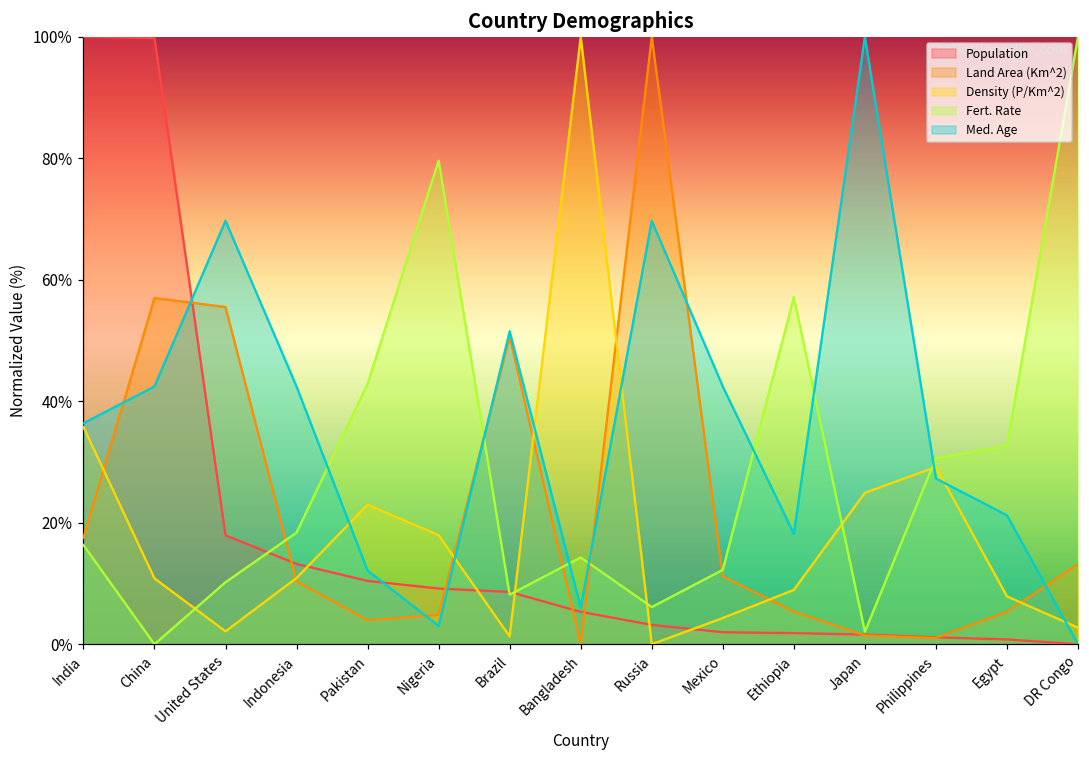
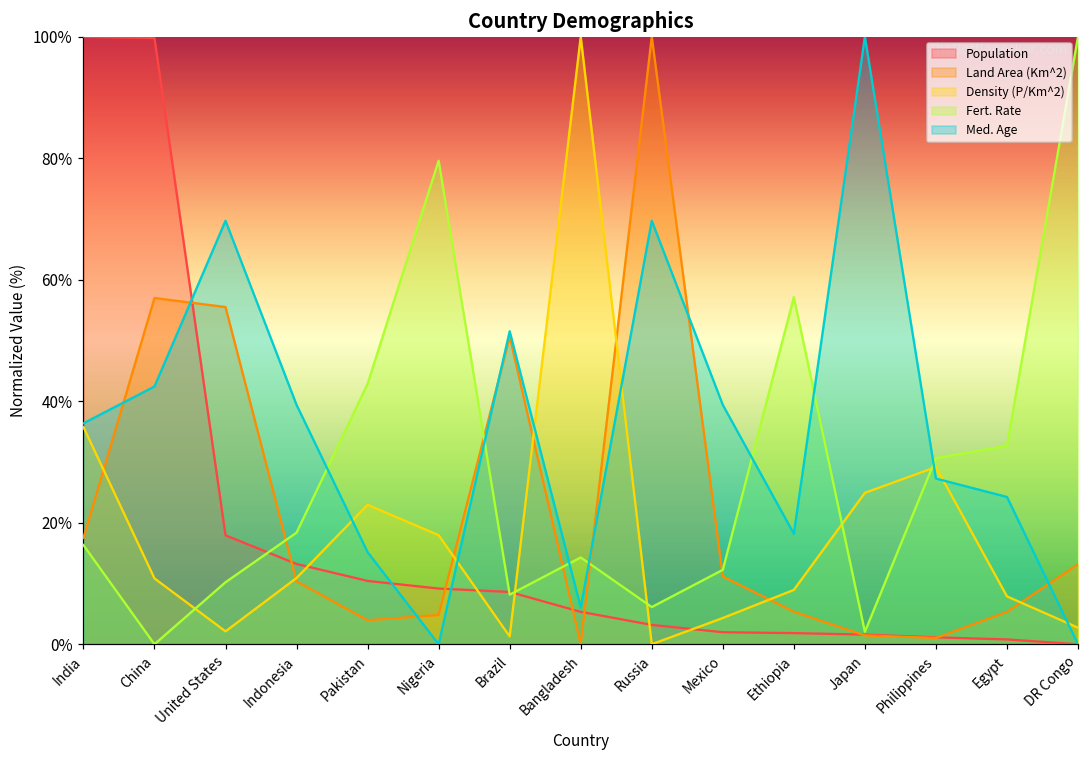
Med. Age, Indonesia: 42% -> 39%
Med. Age, Pakistan: 12% -> 15%
Med. Age, Nigeria: 3% -> 0%
Med. Age, Mexico: 42% -> 39%
Med. Age, Egypt: 21% -> 24%
